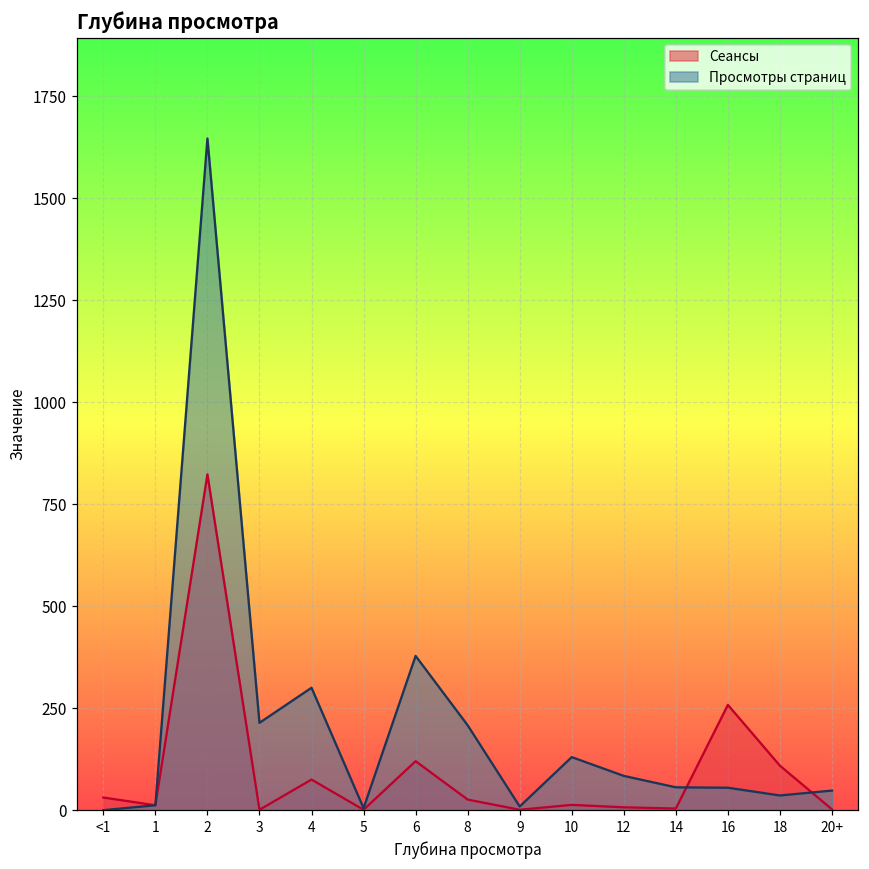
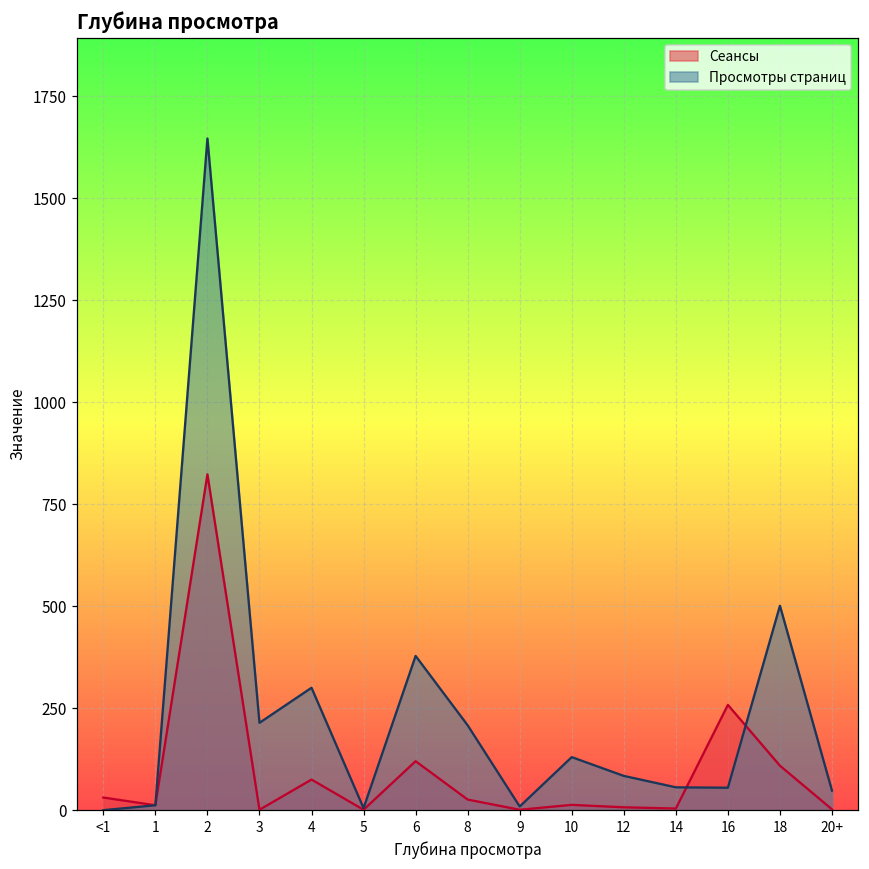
Просмотры страниц, 18: 40 -> 500
